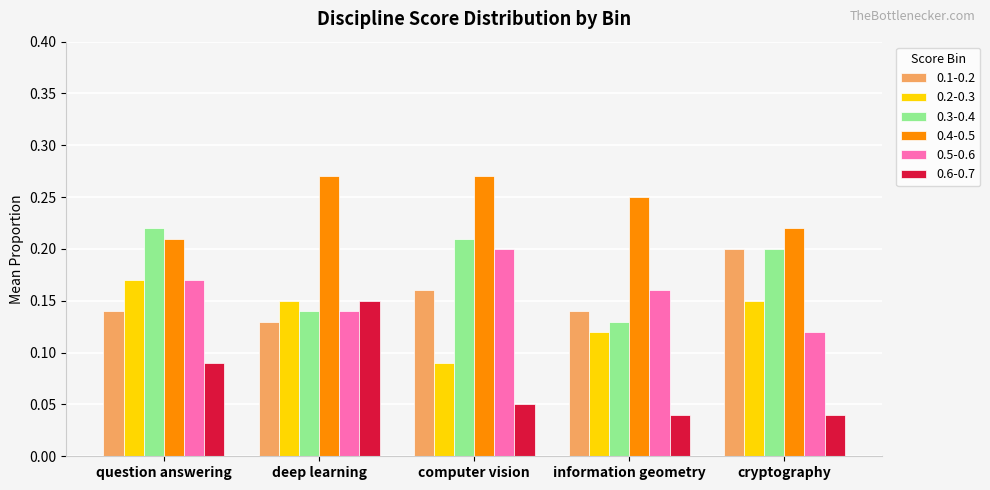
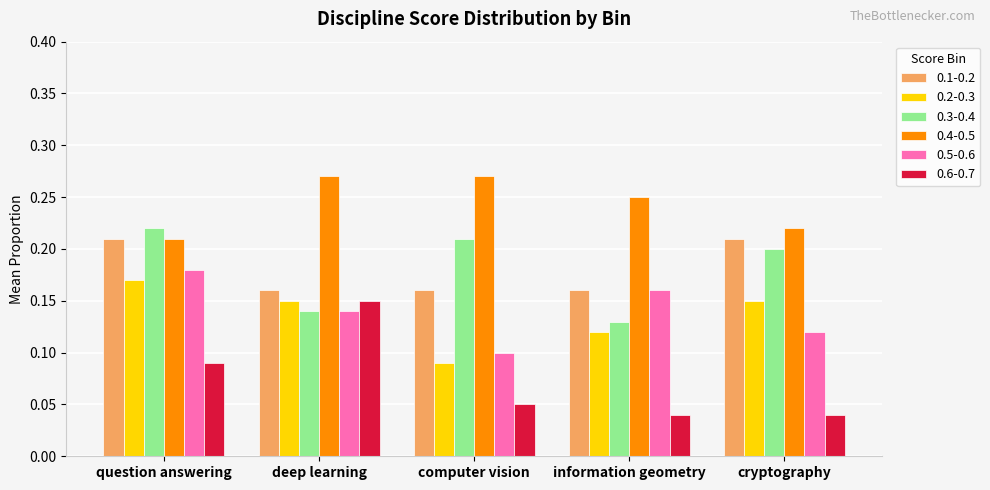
0.1-0.2, question answering: 0.14 -> 0.21
0.5-0.6, question answering: 0.17 -> 0.18
0.1-0.2, deep learning: 0.13 -> 0.16
0.5-0.6, computer vision: 0.2 -> 0.1
0.1-0.2, information geometry: 0.14 -> 0.16
0.1-0.2, cryptography: 0.20 -> 0.21
